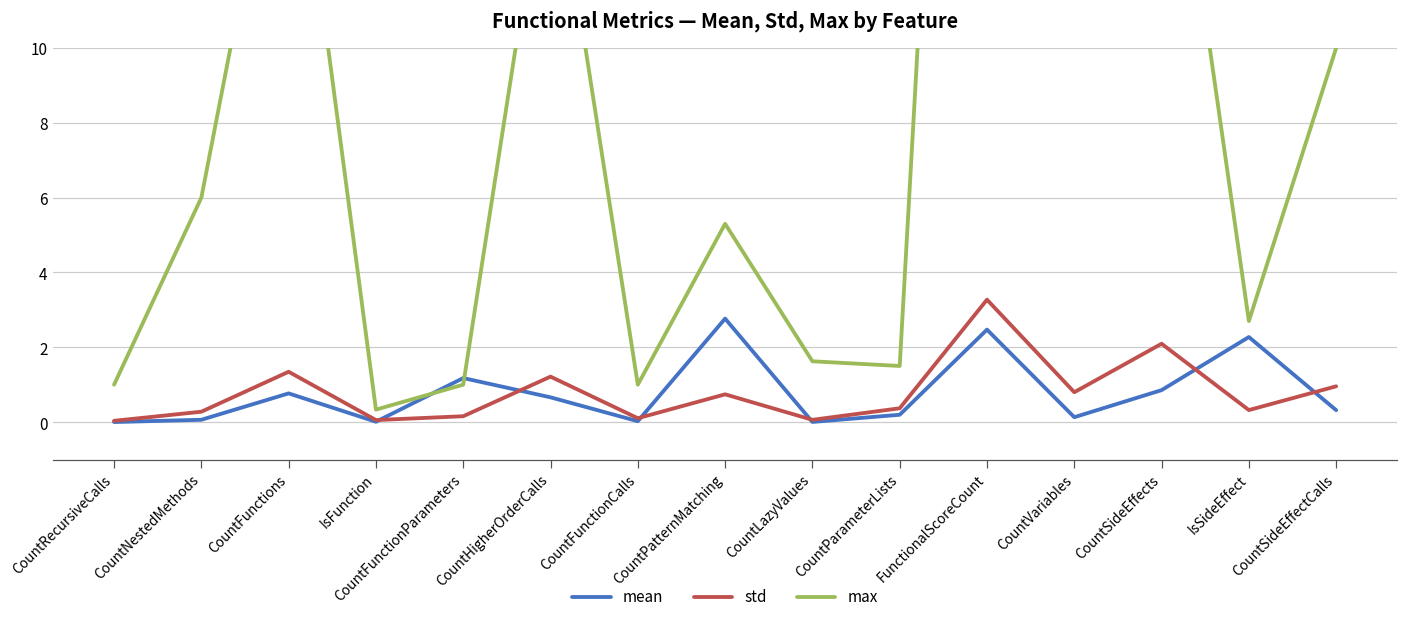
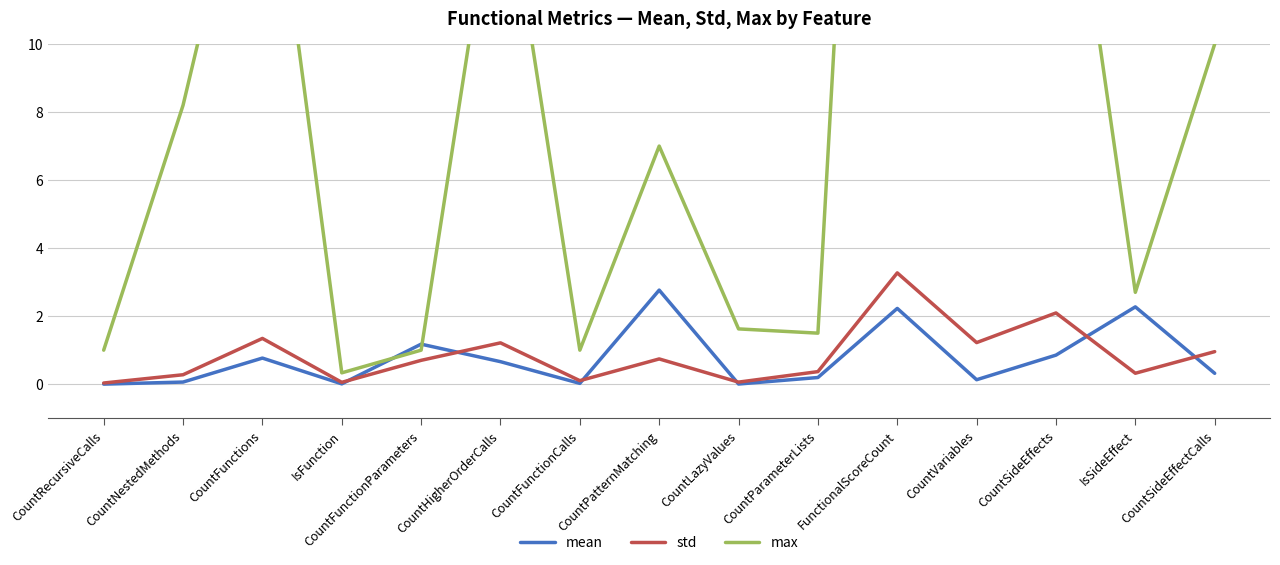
max, CountNestedMethods: 6.0 -> 8.2
std, CountFunctionParameters: 0.2 -> 0.7
max, CountPatternMatching: 5.3 -> 7.0
mean, FunctionalScoreCount: 2.5 -> 2.2
std, CountVariables: 0.8 -> 1.2
